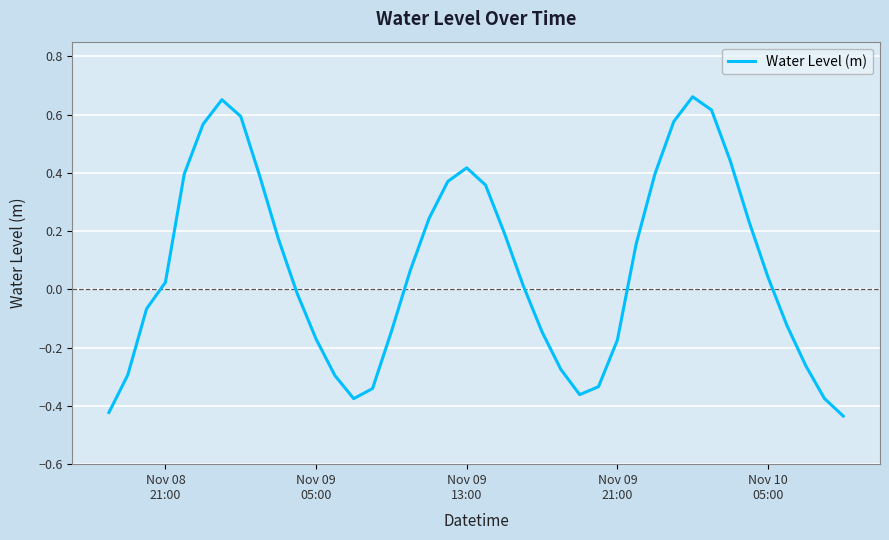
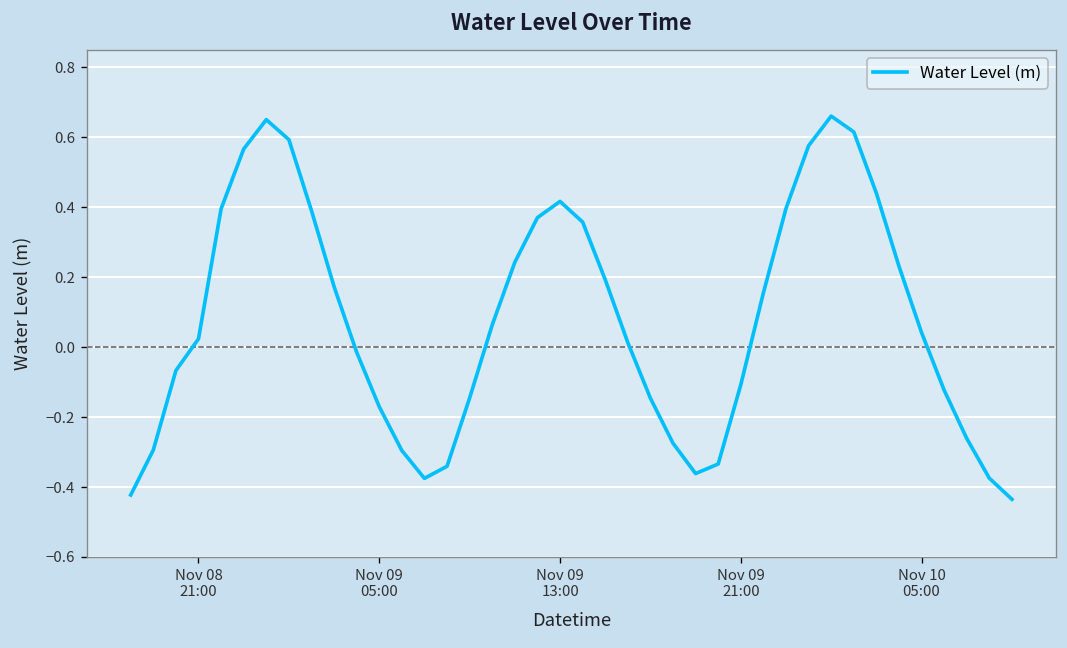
Nov 09 21:00: -0.17 -> -0.11
